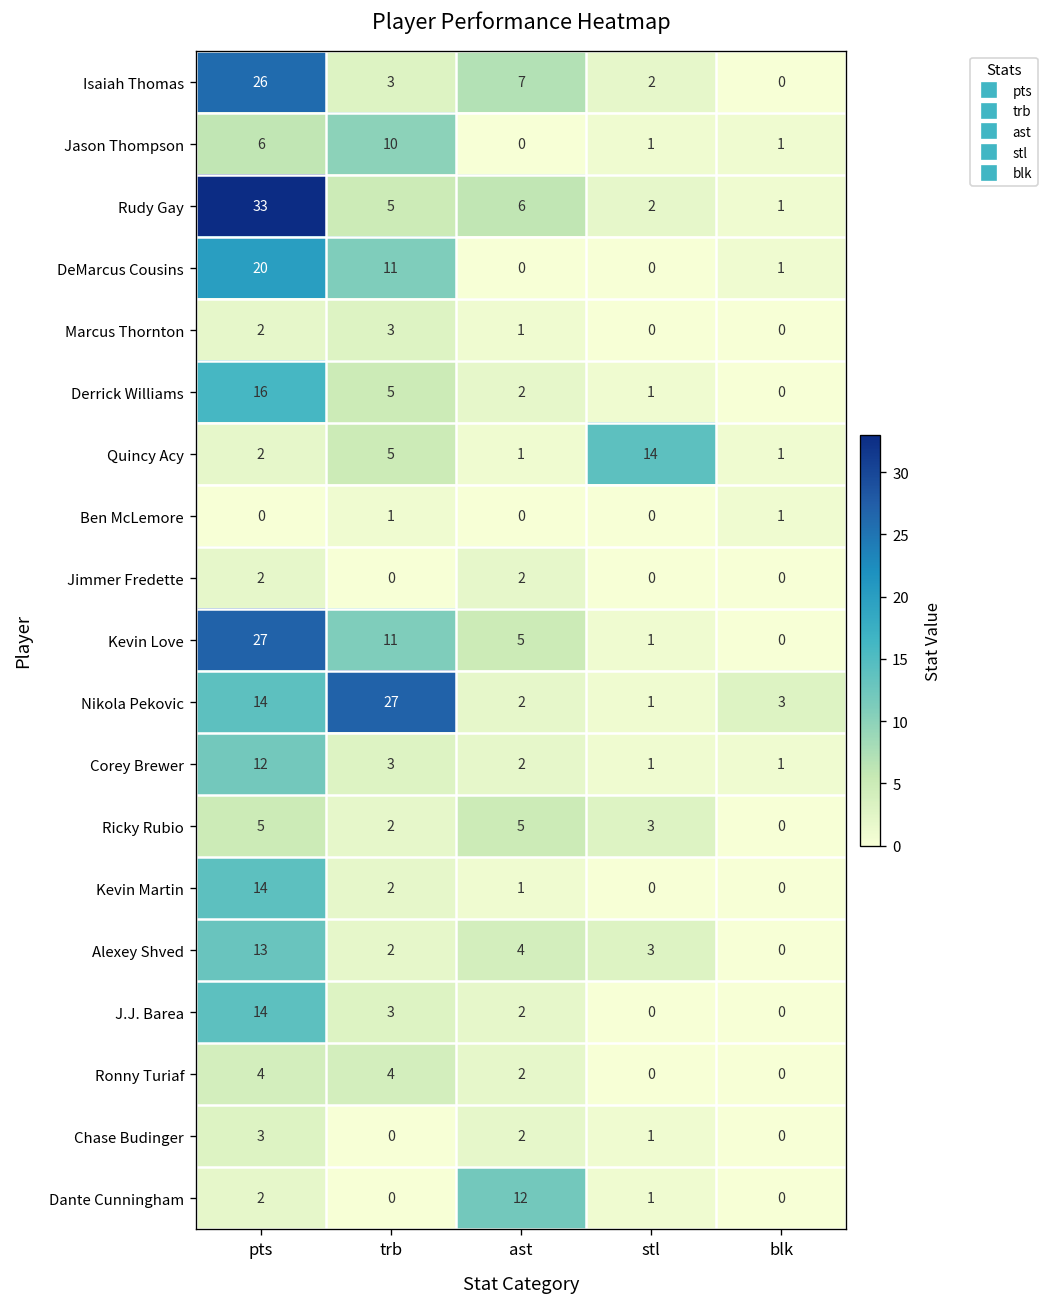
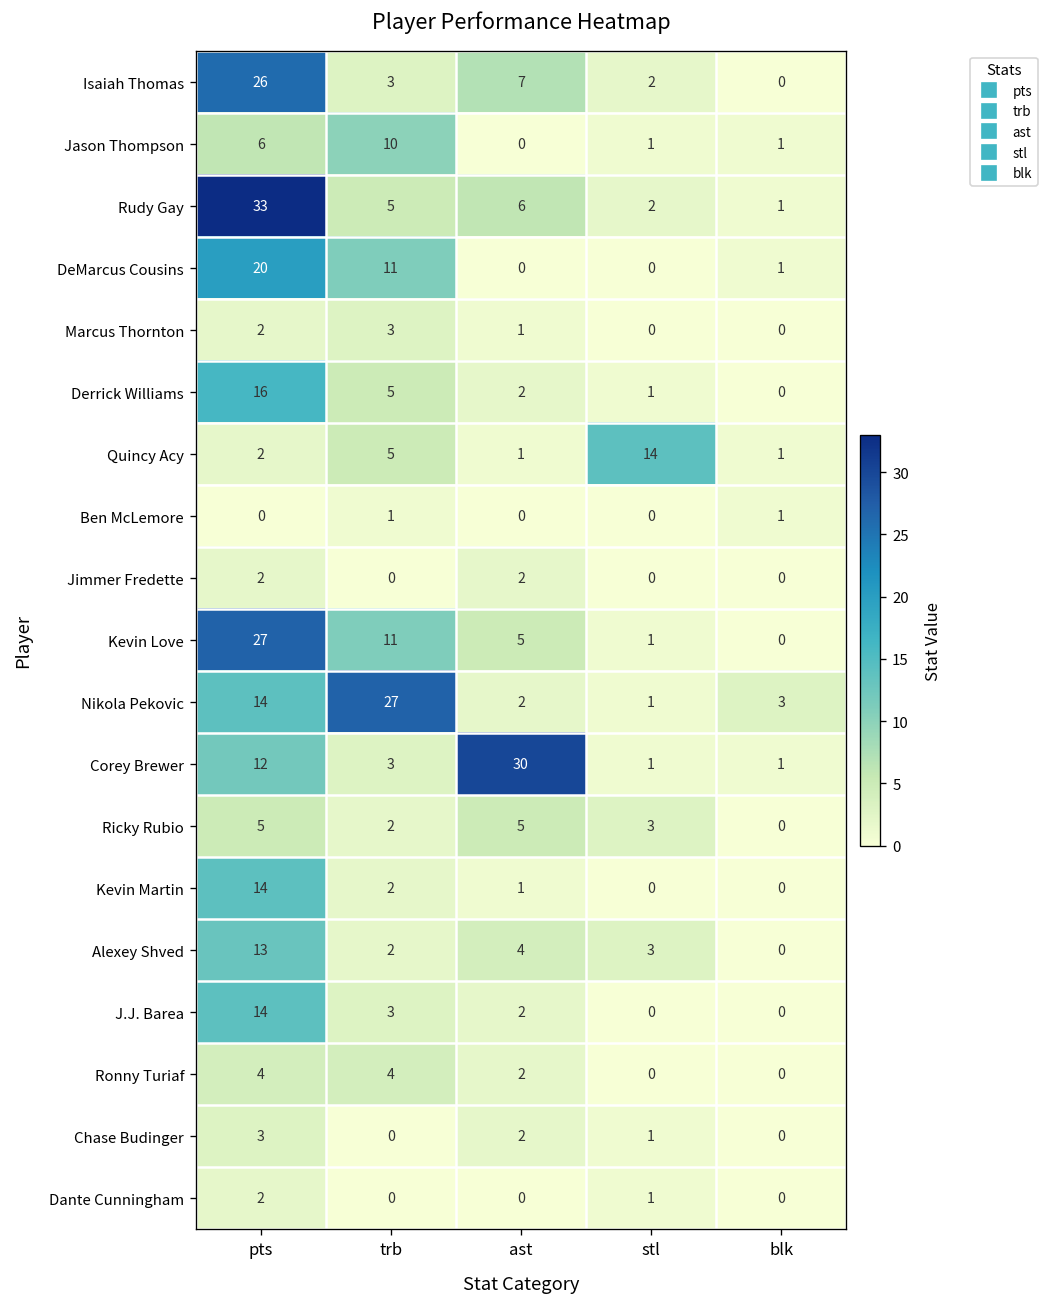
Corey Brewer, ast: 2 -> 30
Dante Cunningham, ast: 12 -> 0
